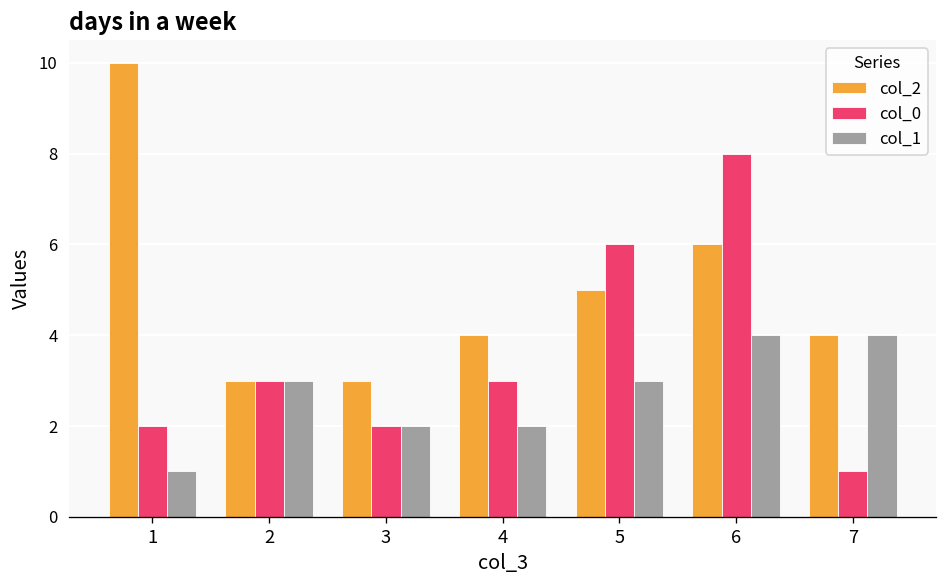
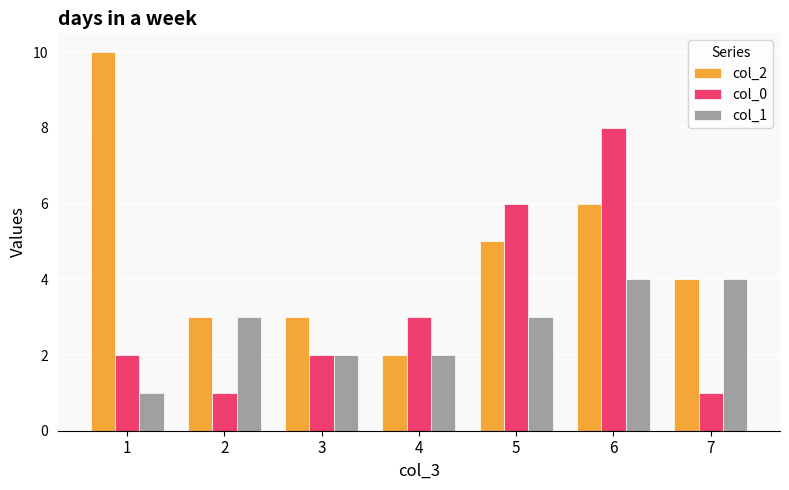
col_0, 2: 3 -> 1
col_2, 4: 4 -> 2
